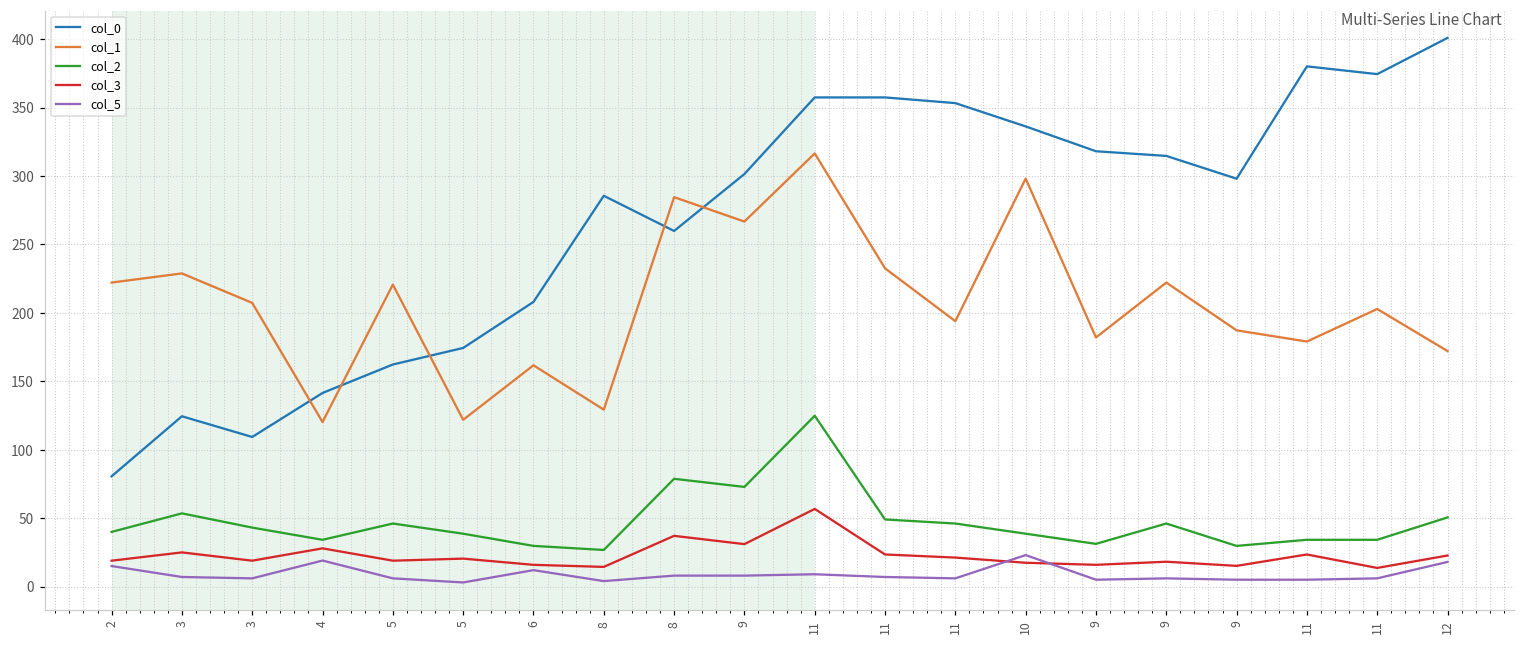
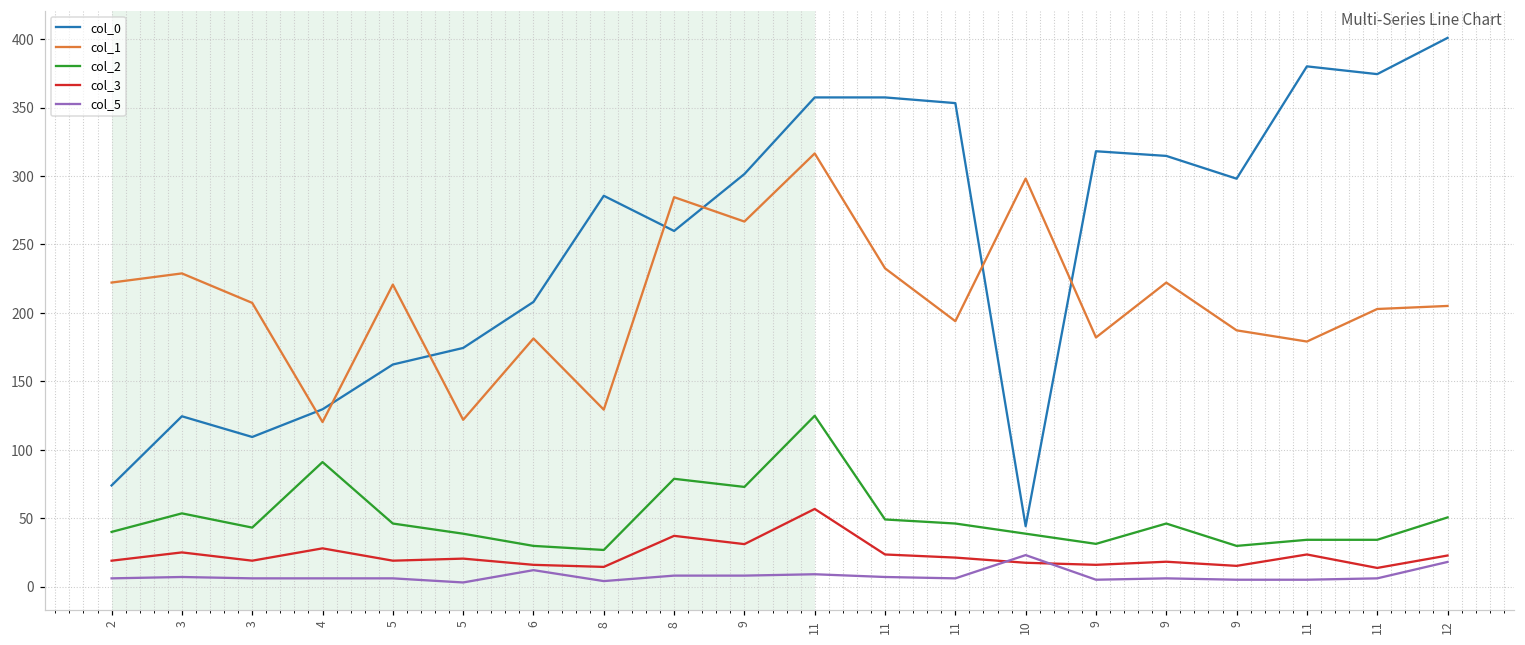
col_0, 2: 81 -> 74
col_5, 2: 15 -> 6
col_0, 4: 141 -> 130
col_2, 4: 34 -> 91
col_5, 4: 19 -> 6
col_1, 6: 162 -> 181
col_0, 10: 336 -> 44
col_1, 12: 172 -> 205
